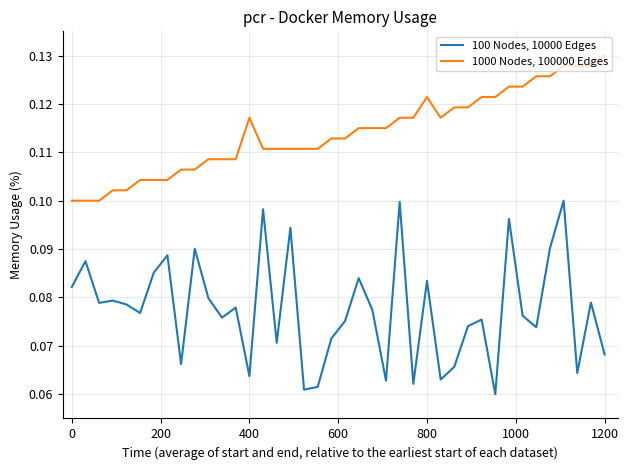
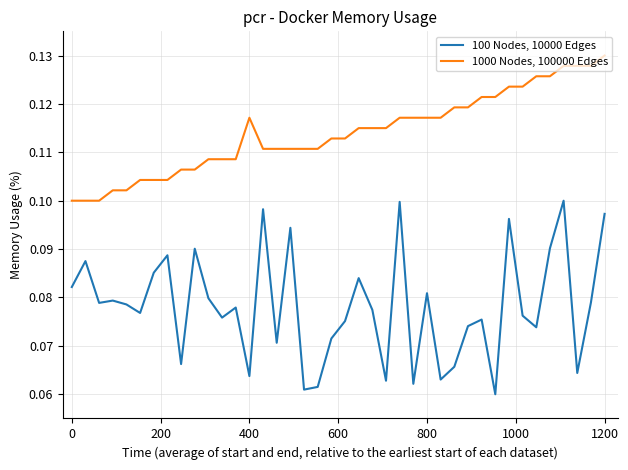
100 Nodes, 10000 Edges, 800: 0.083 -> 0.081
1000 Nodes, 100000 Edges, 800: 0.121 -> 0.117
100 Nodes, 10000 Edges, 1200: 0.068 -> 0.097
